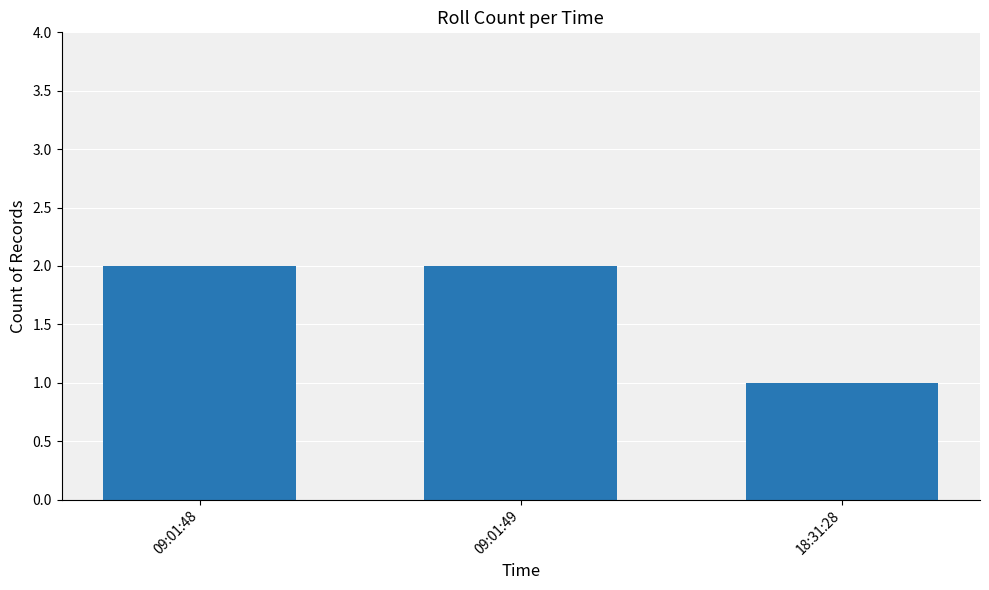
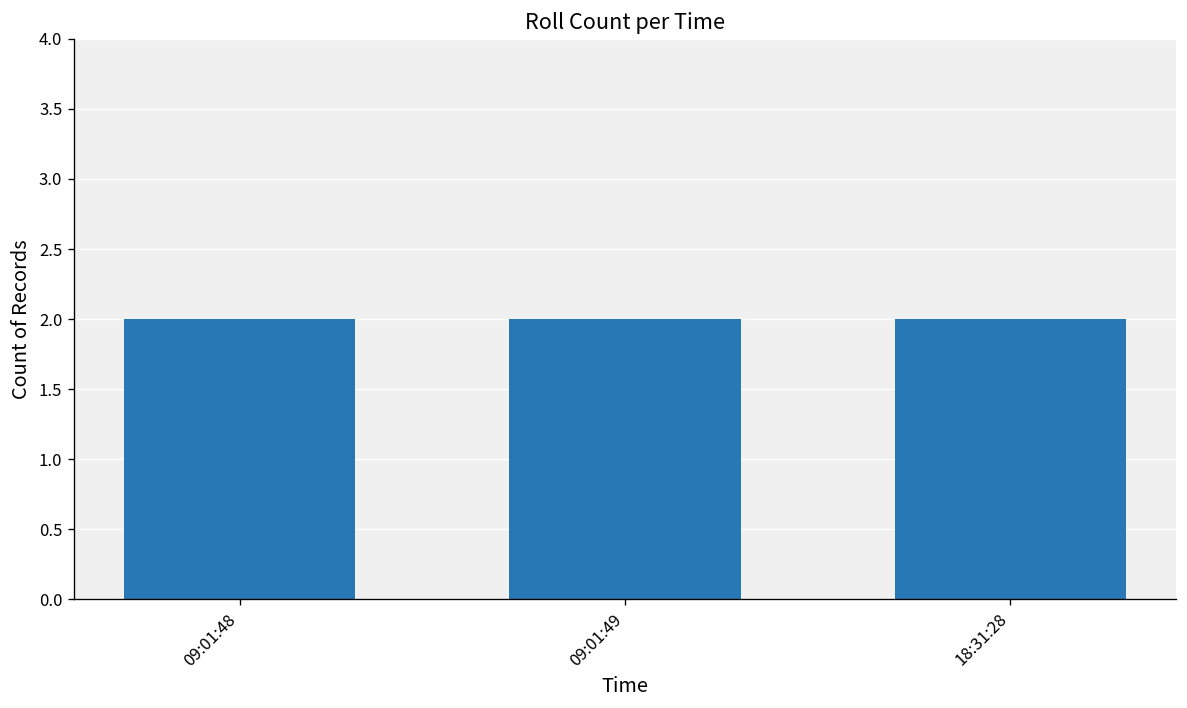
18:31:28: 1 -> 2
